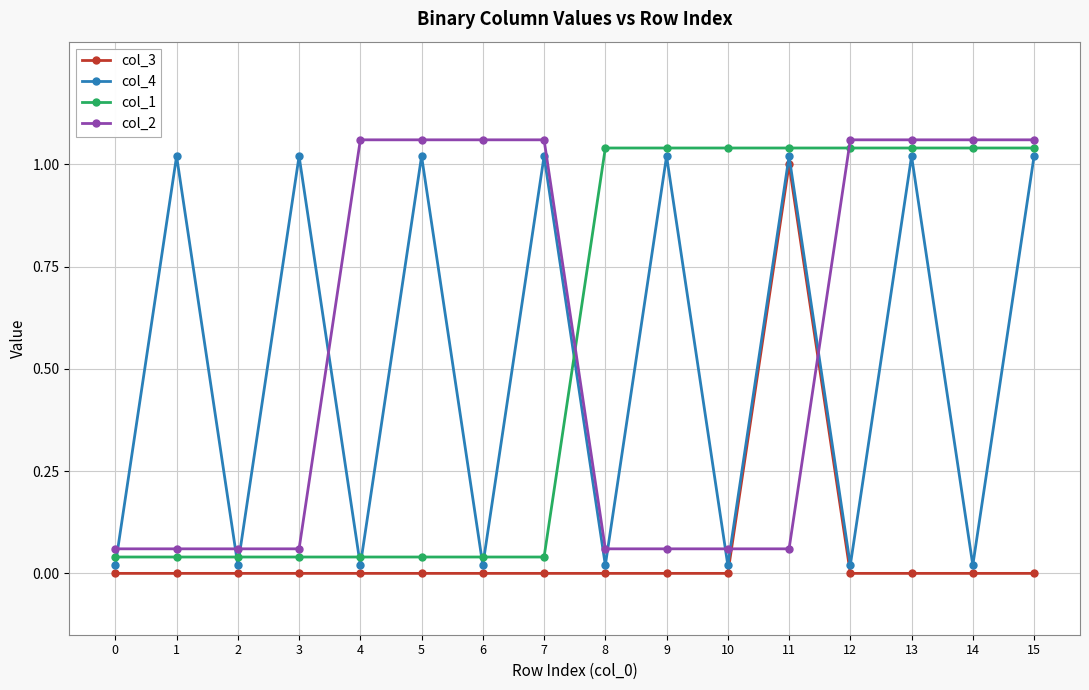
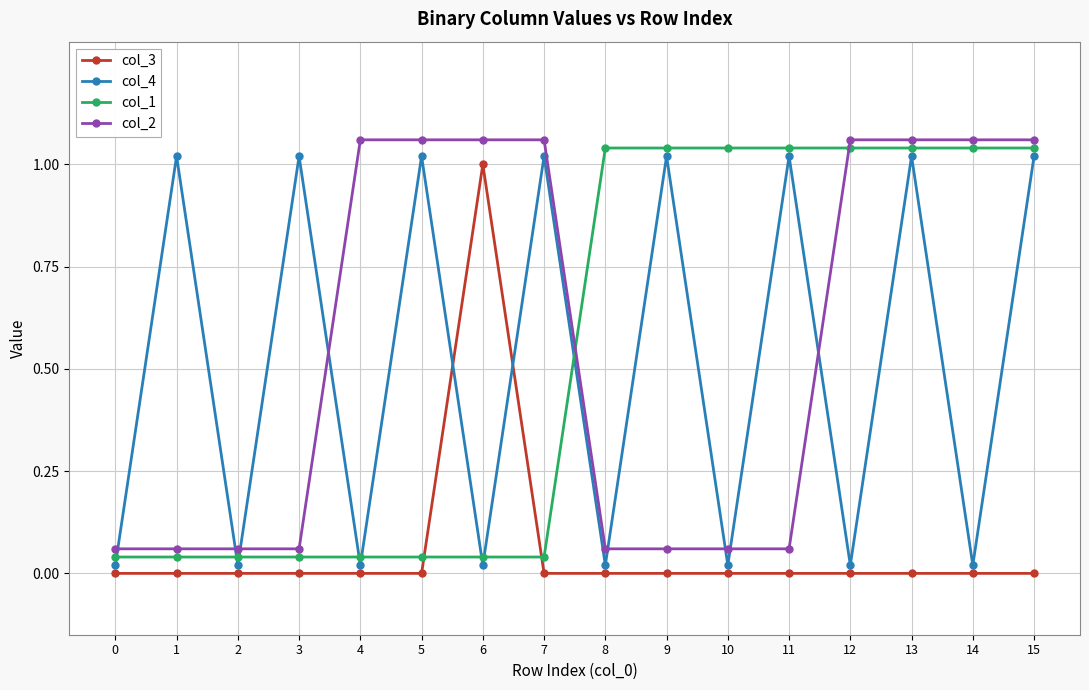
col_3, 6: 0 -> 1
col_3, 11: 1 -> 0
